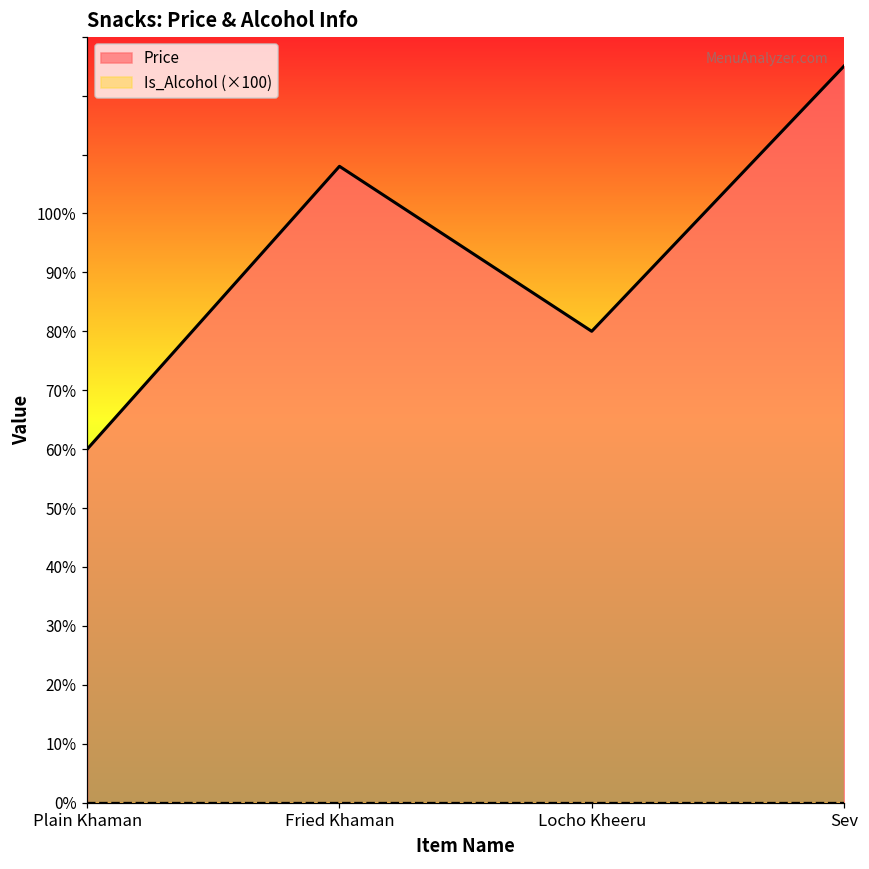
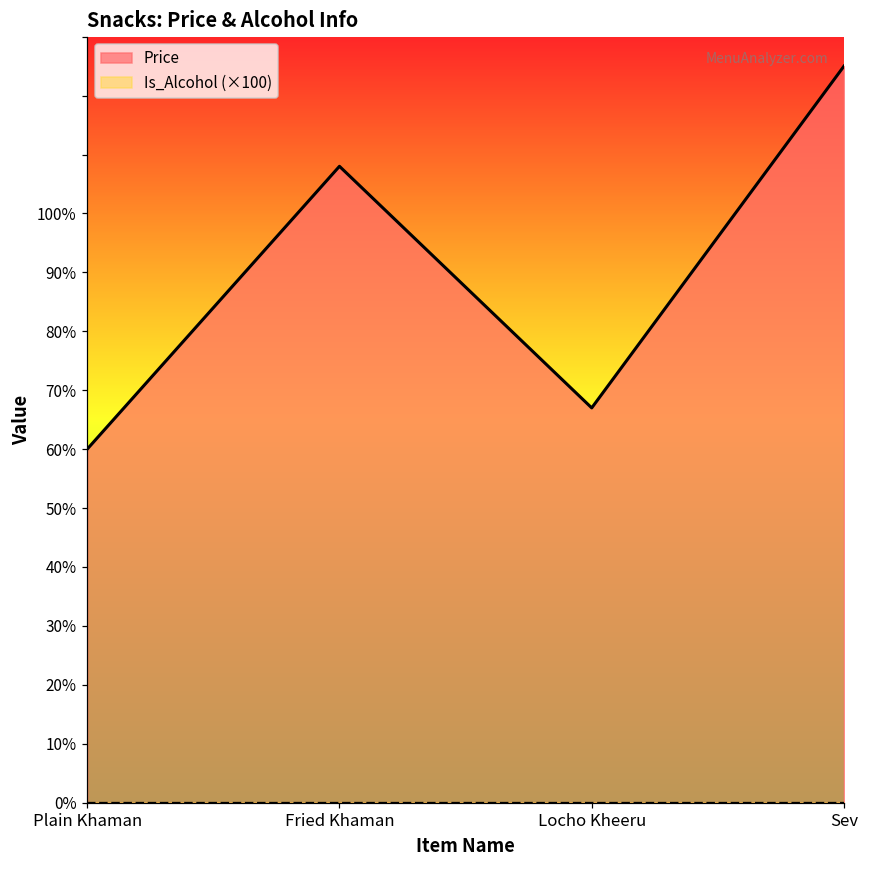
Price, Locho Kheeru: 80% -> 67%
